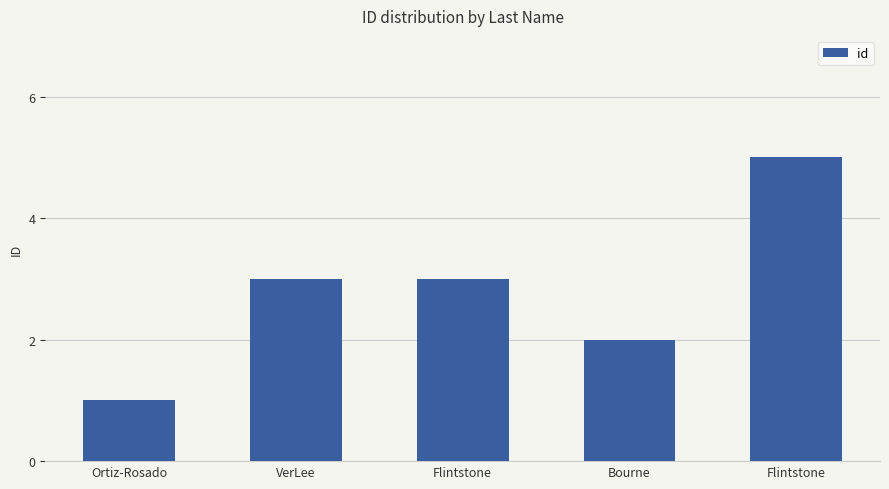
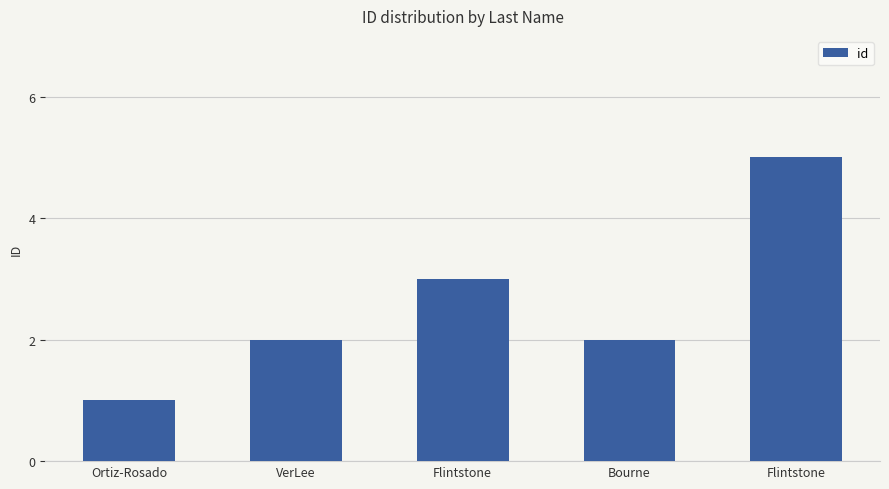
VerLee: 3 -> 2
